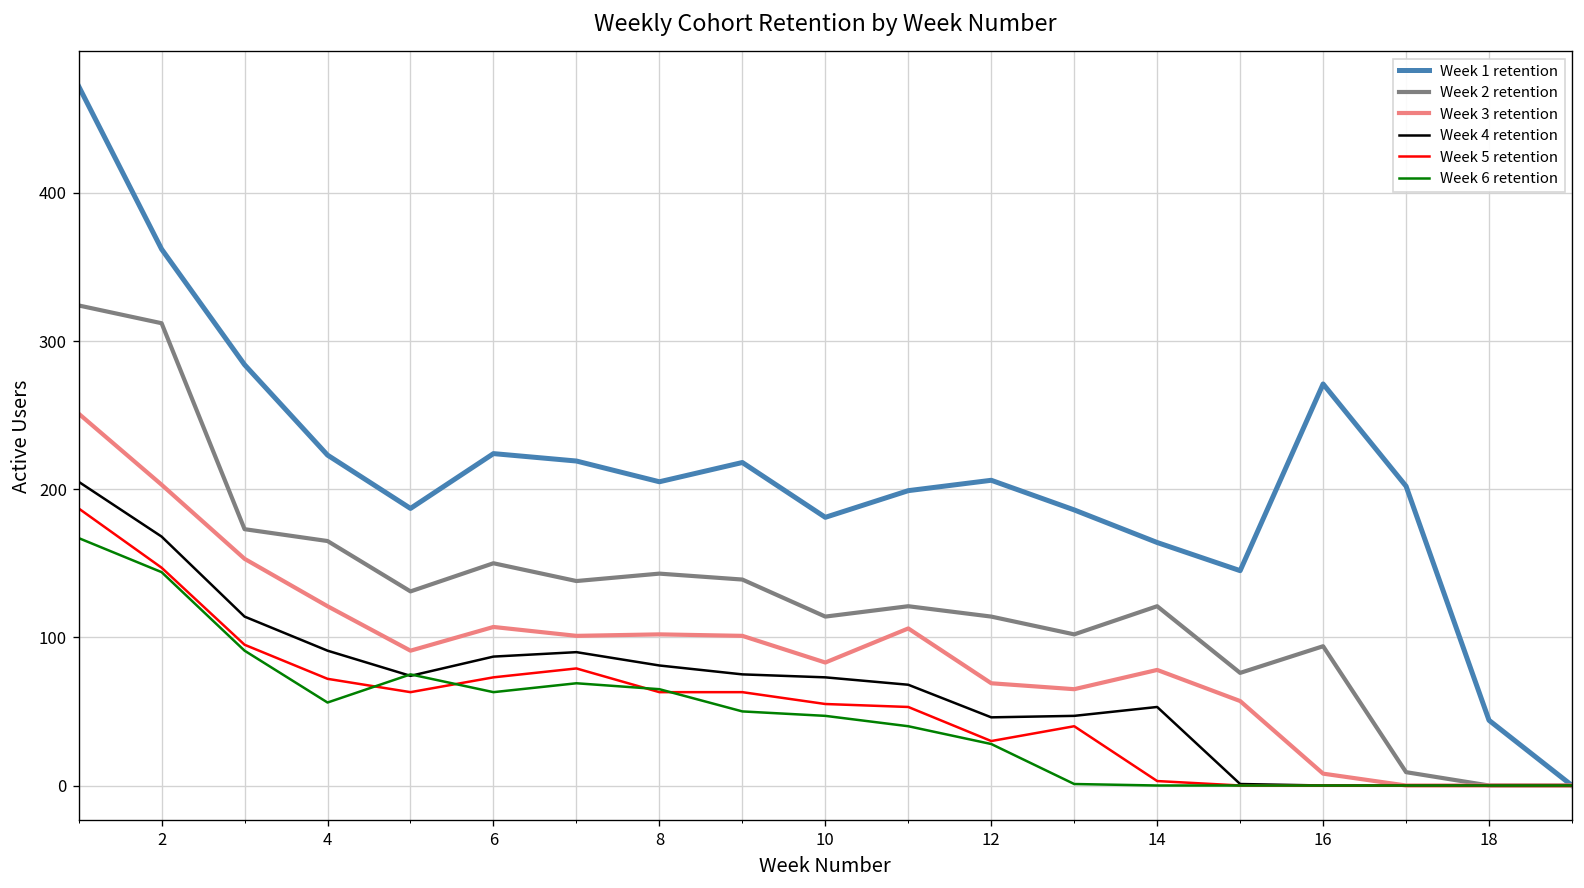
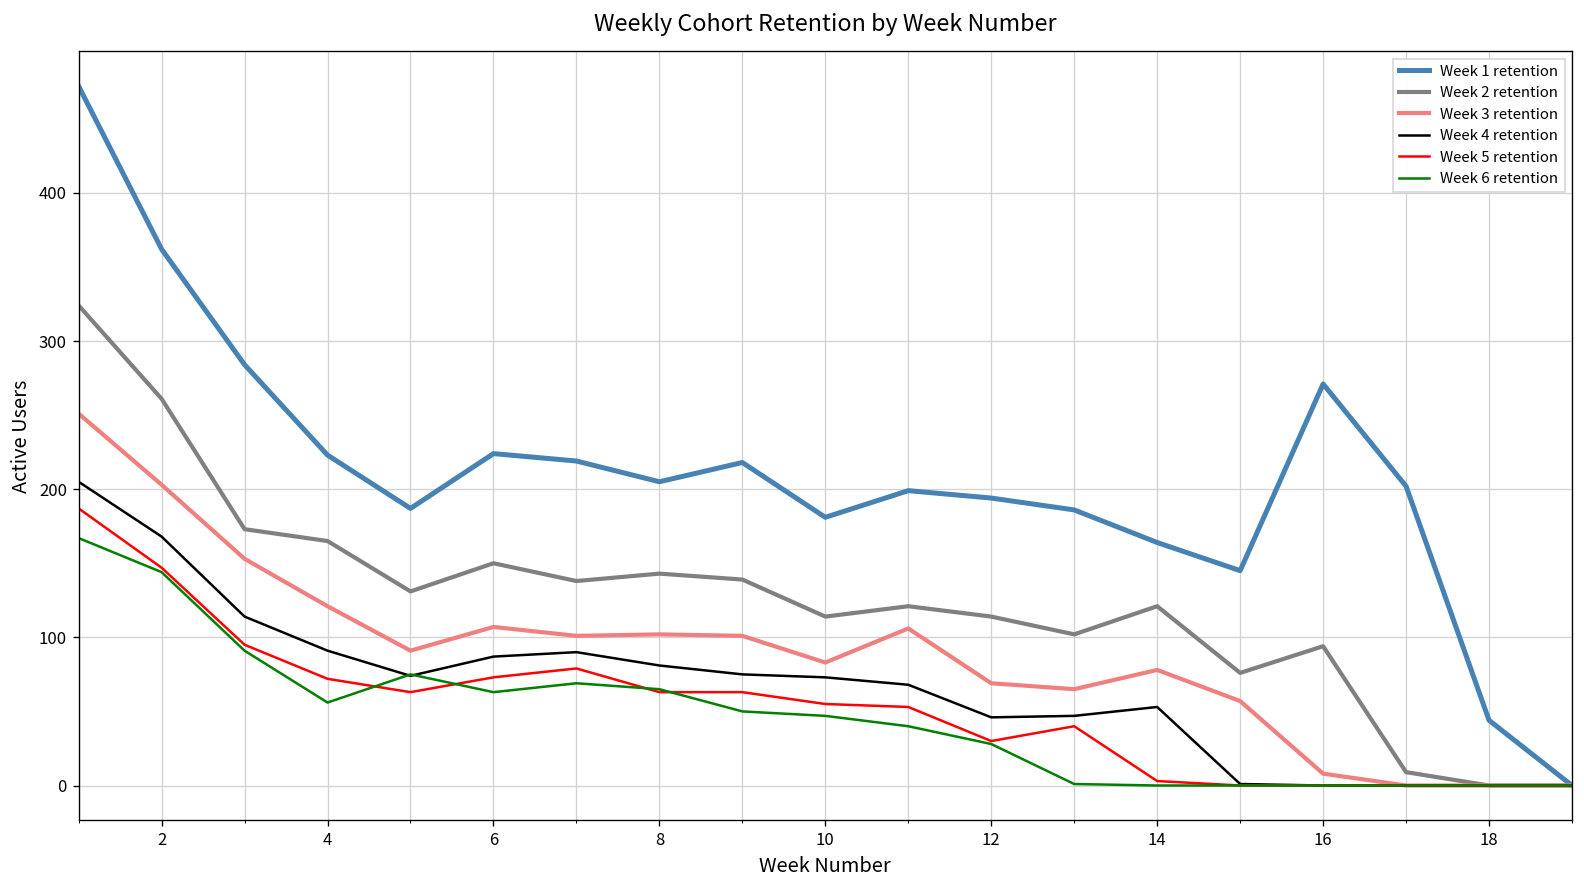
Week 2 retention, 2: 312 -> 261
Week 1 retention, 12: 206 -> 194
